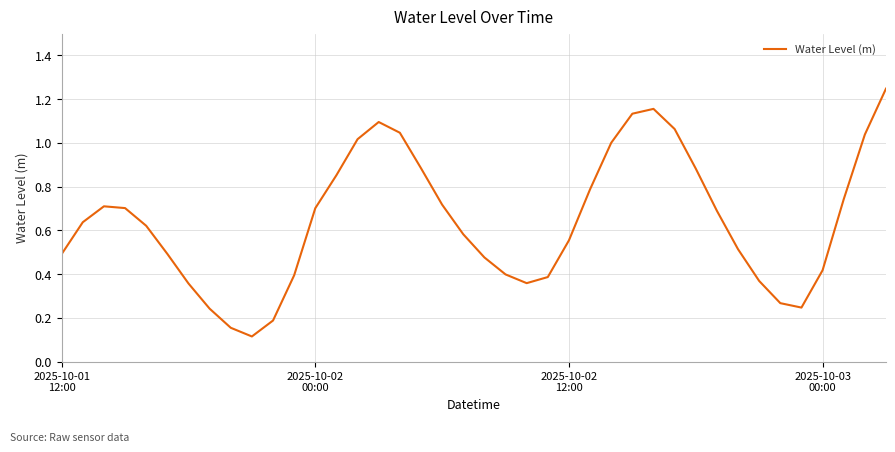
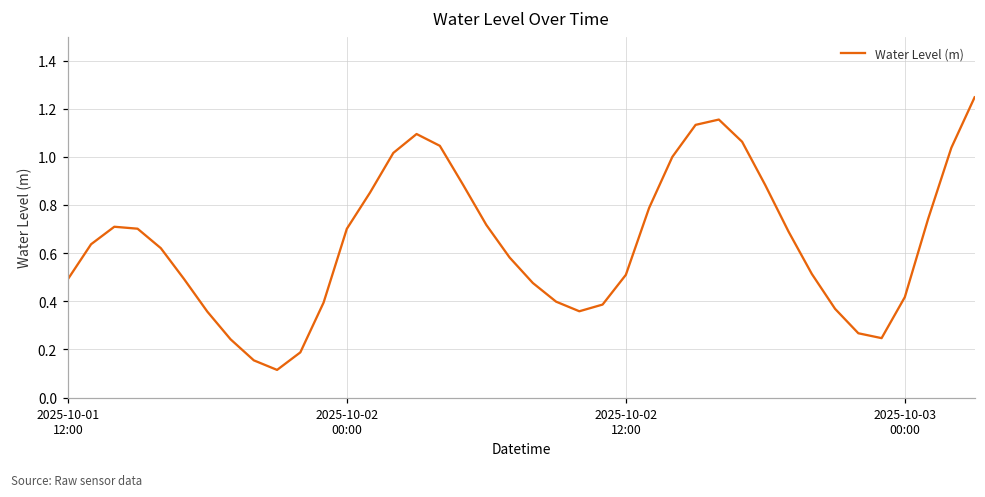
2025-10-02 12:00: 0.55 -> 0.51
